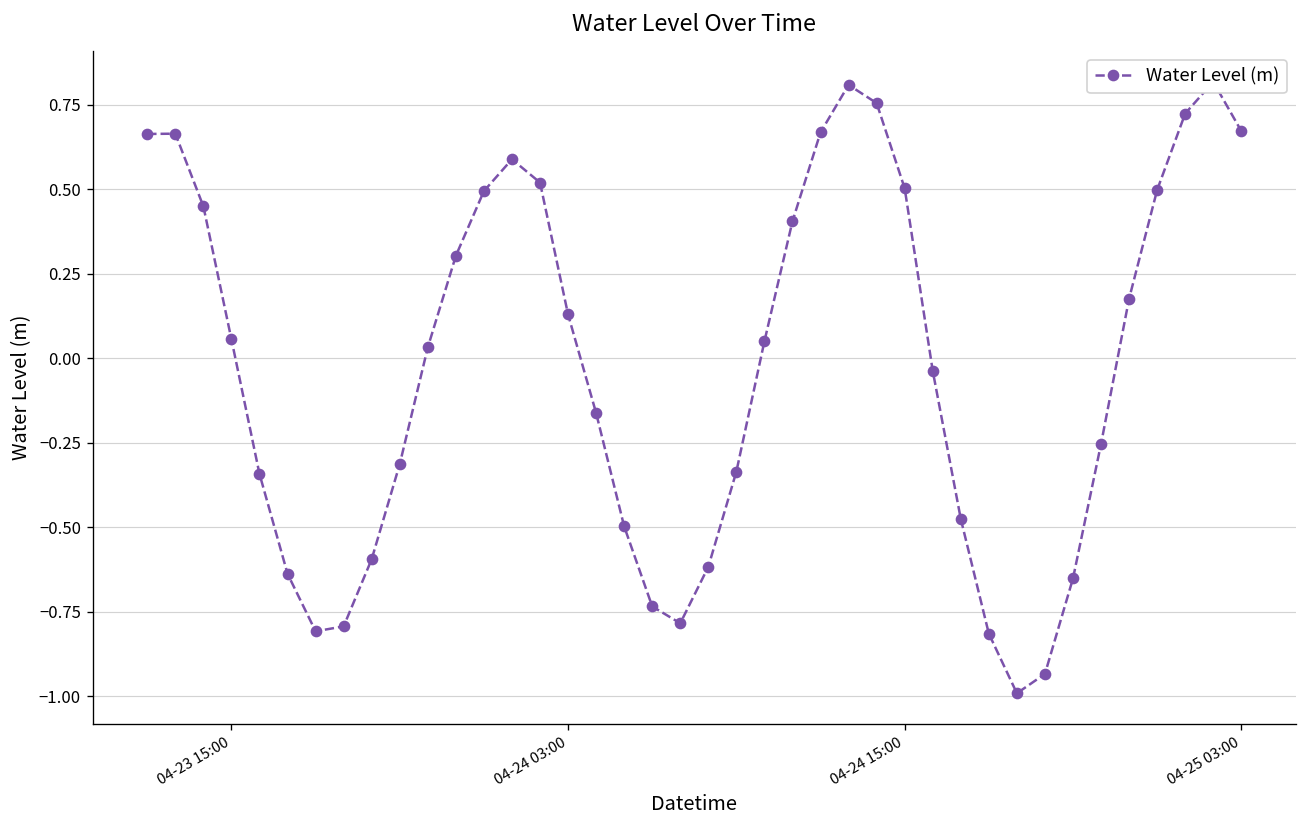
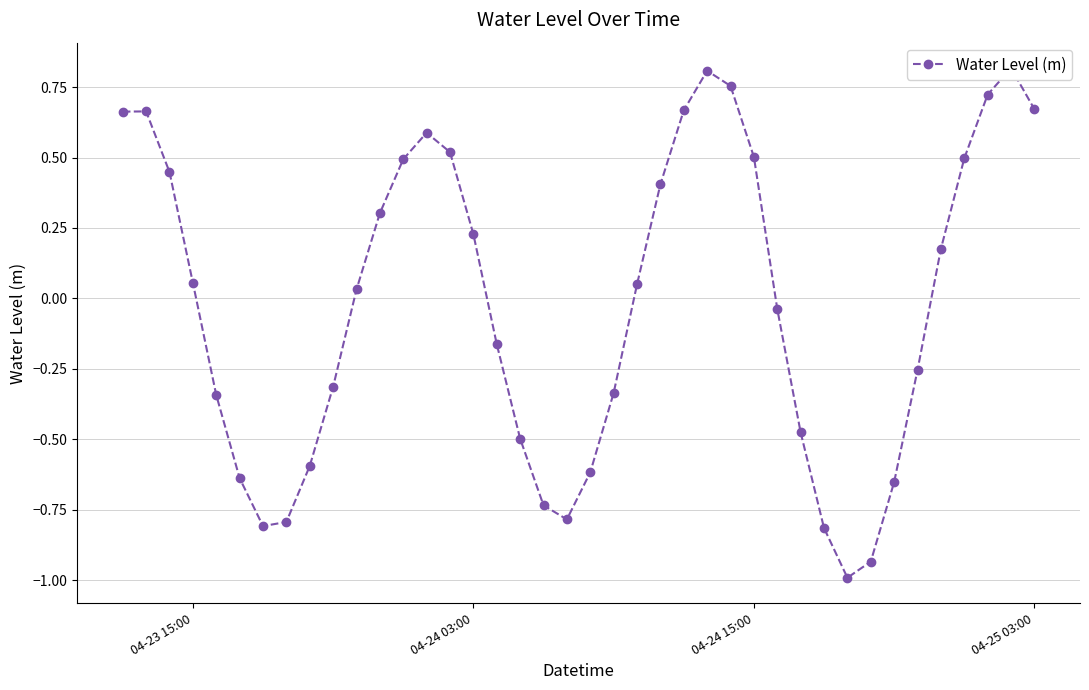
04-24 03:00: 0.13 -> 0.23
